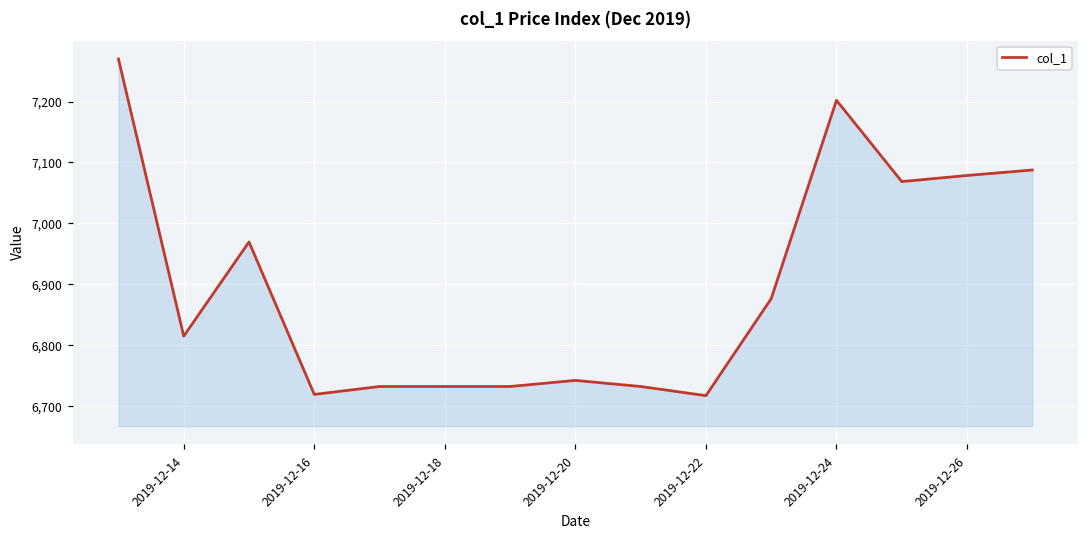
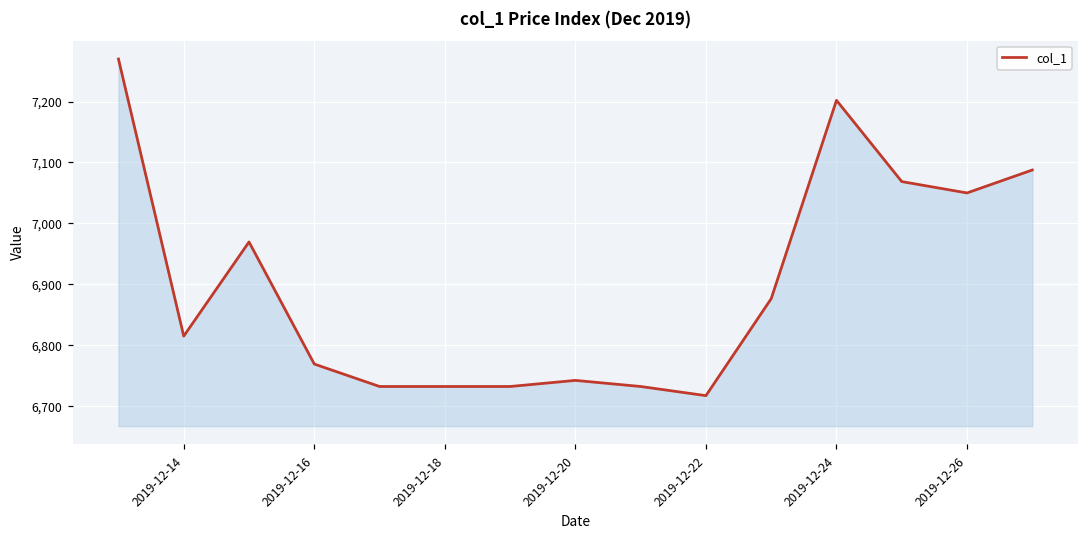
2019-12-16: 6,720 -> 6,770
2019-12-26: 7,080 -> 7,050
